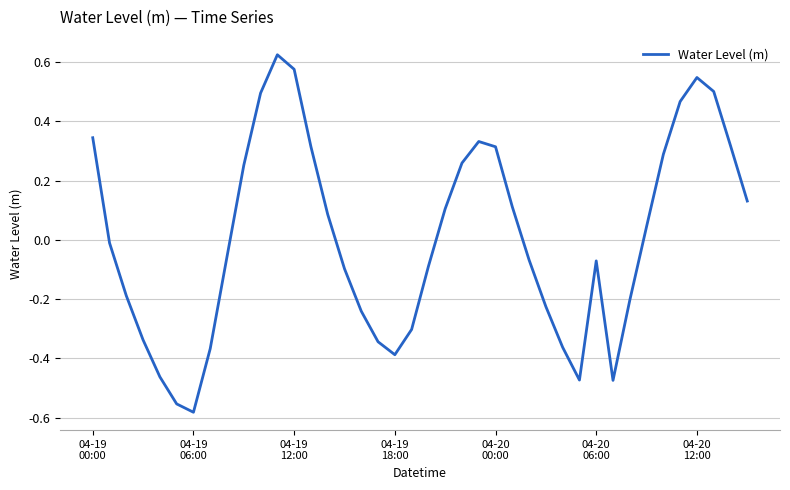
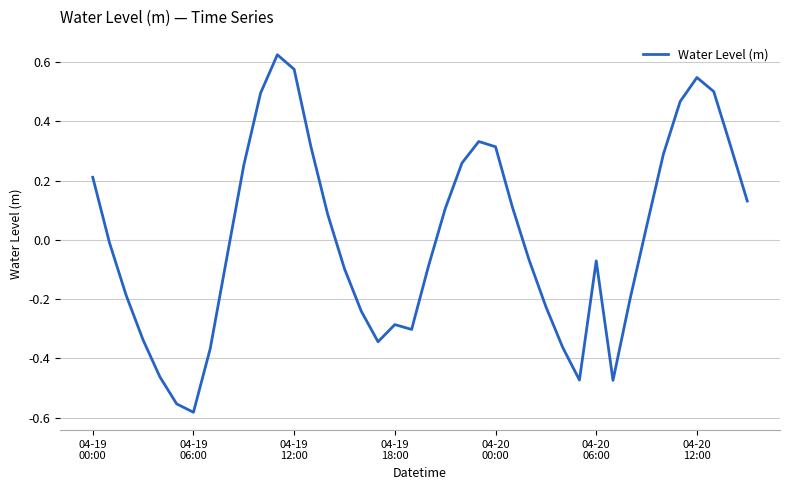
04-19 00:00: 0.34 -> 0.21
04-19 18:00: -0.39 -> -0.29
